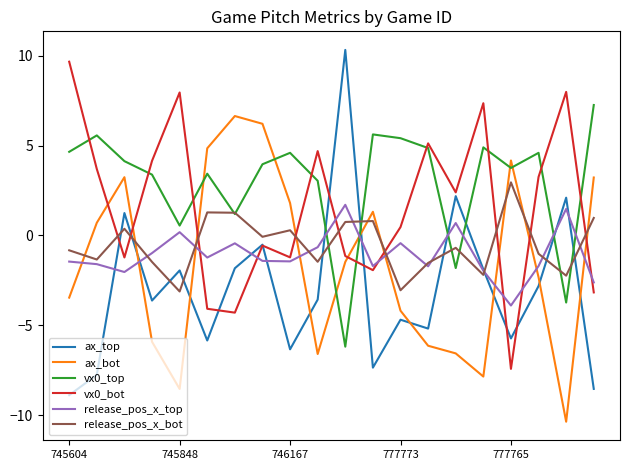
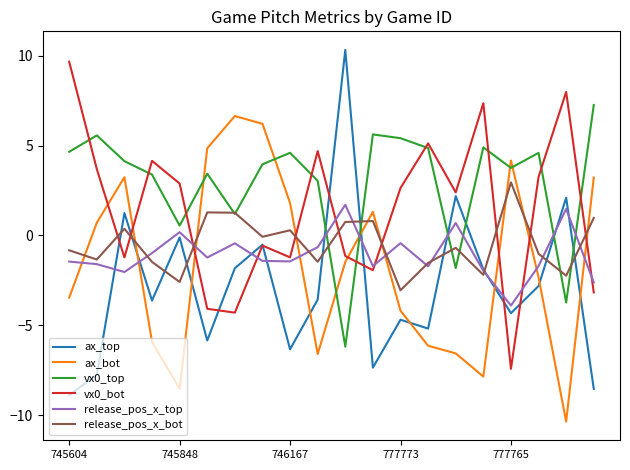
ax_top, 745848: -1.9 -> -0.1
vx0_bot, 745848: 8.0 -> 2.9
release_pos_x_bot, 745848: -3.1 -> -2.6
vx0_bot, 777773: 0.5 -> 2.6
ax_top, 777765: -5.7 -> -4.3
